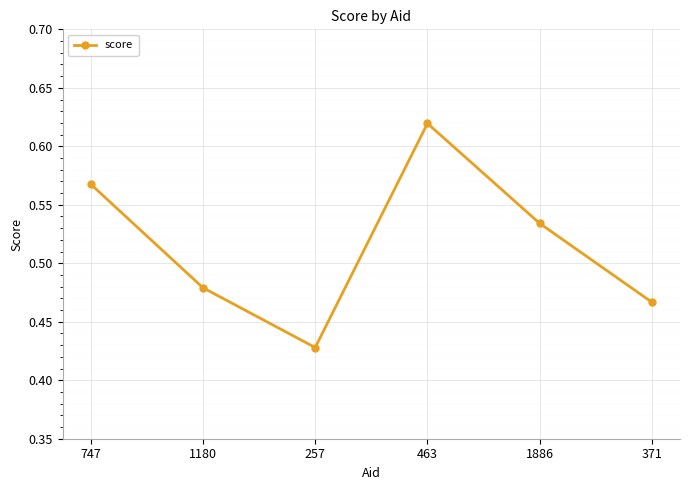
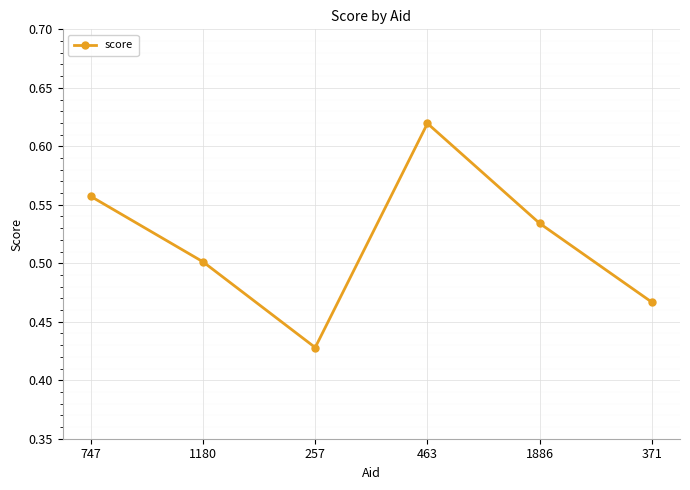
747: 0.568 -> 0.557
1180: 0.479 -> 0.501
